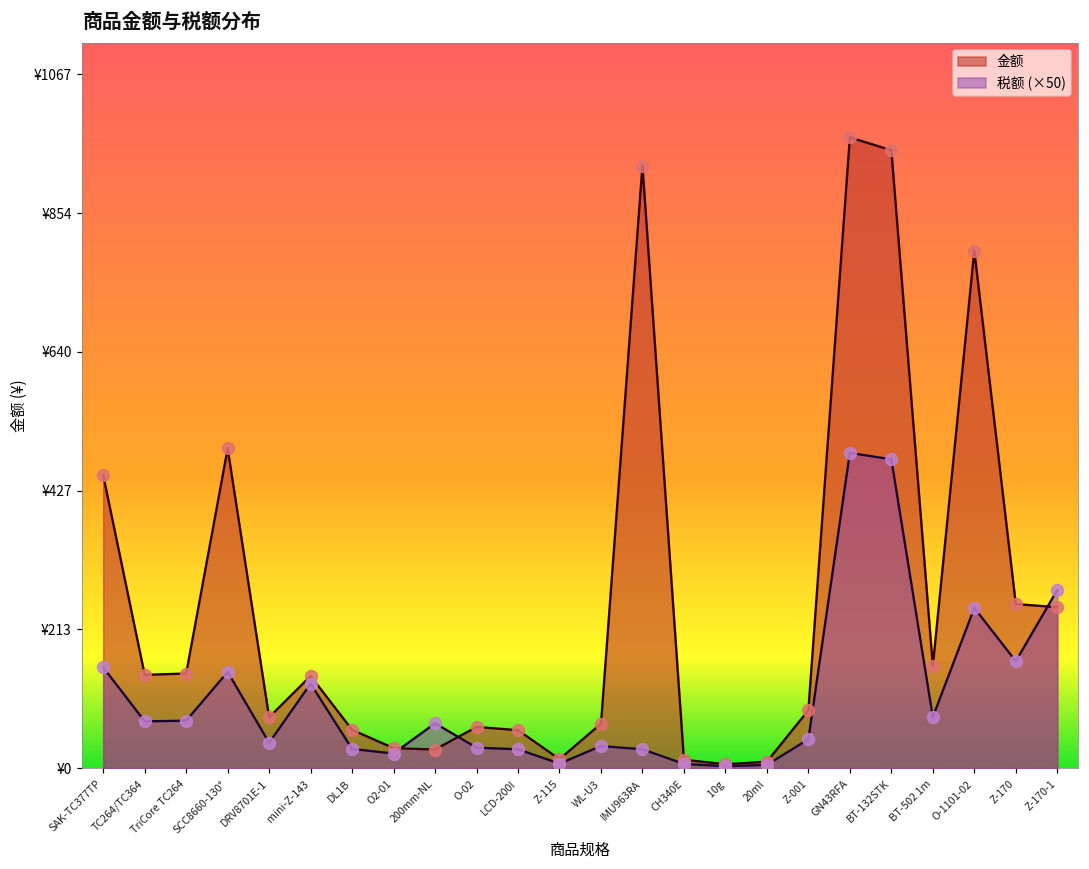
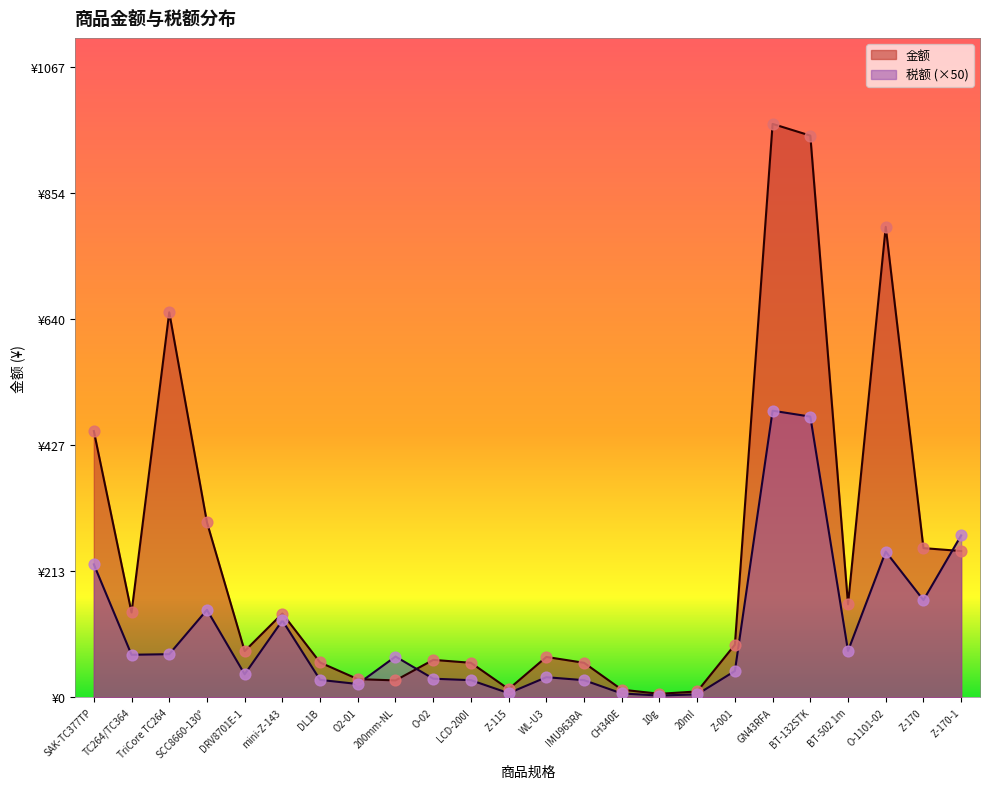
税额 (×50), SAK-TC377TP: ¥160 -> ¥230
金额, TriCore TC264: ¥150 -> ¥650
金额, SCC8660-130°: ¥490 -> ¥300
金额, IMU963RA: ¥930 -> ¥60
